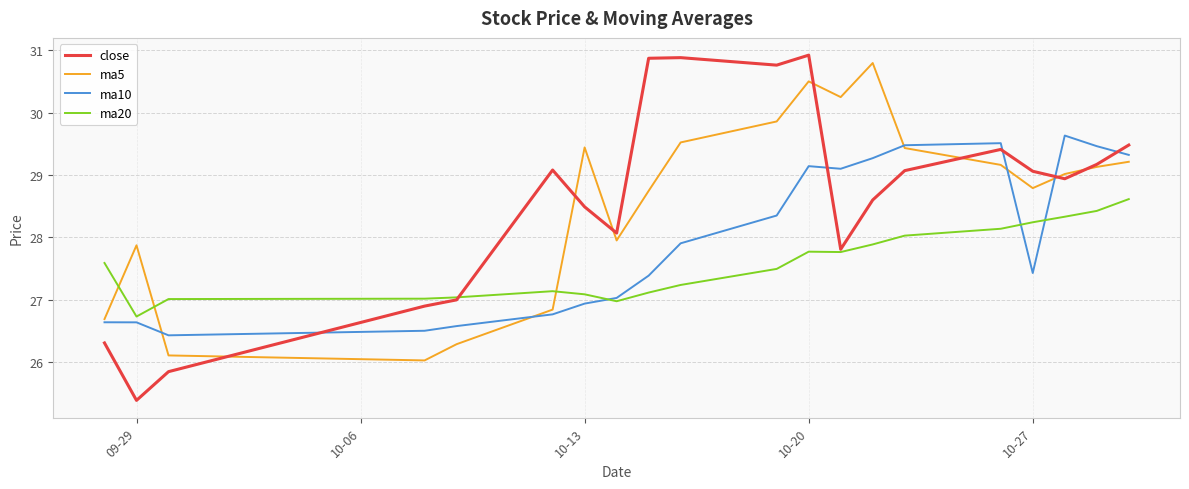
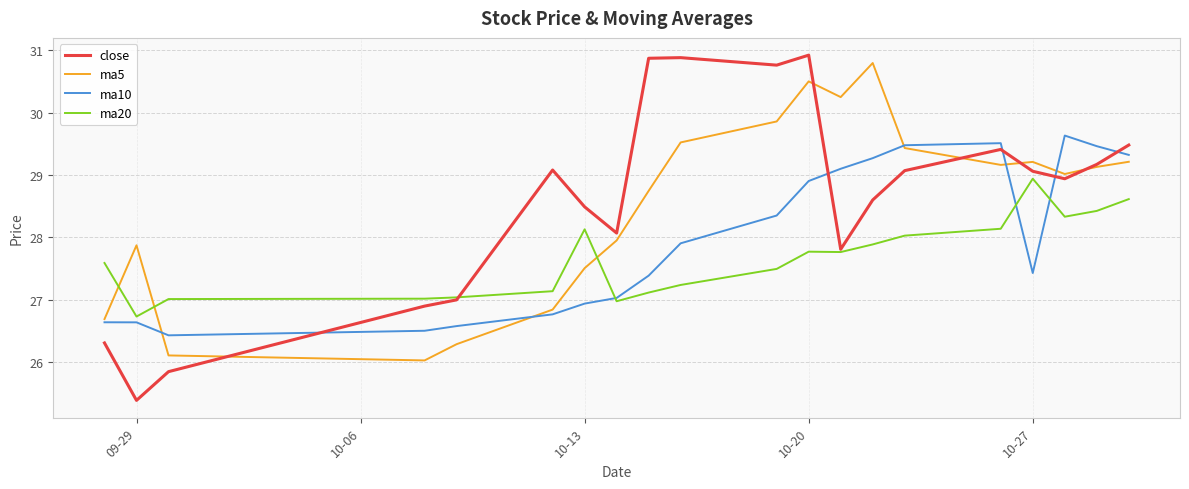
ma5, 10-13: 29.4 -> 27.5
ma20, 10-13: 27.1 -> 28.1
ma10, 10-20: 29.1 -> 28.9
ma5, 10-27: 28.8 -> 29.2
ma20, 10-27: 28.2 -> 28.9
